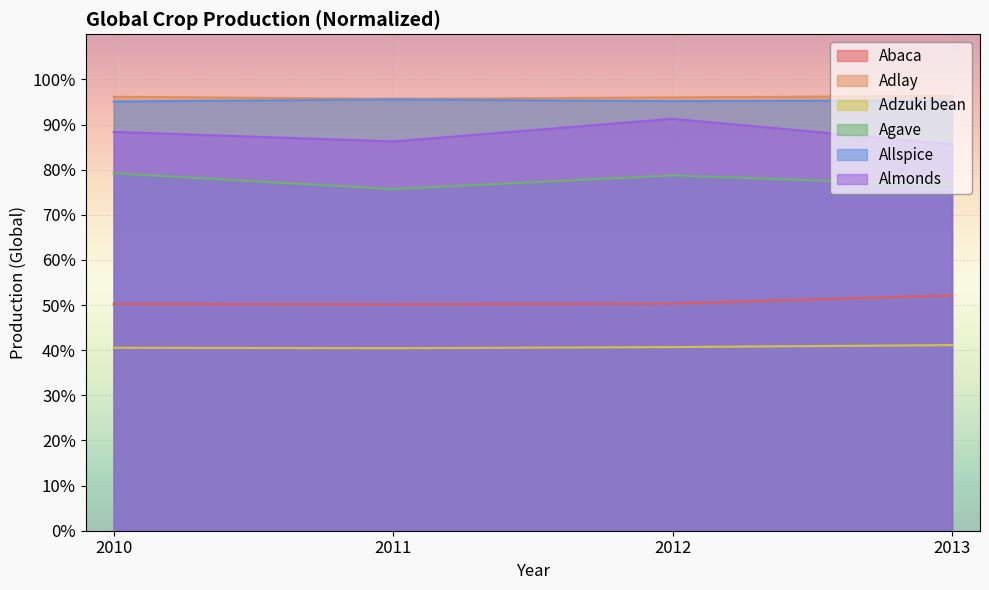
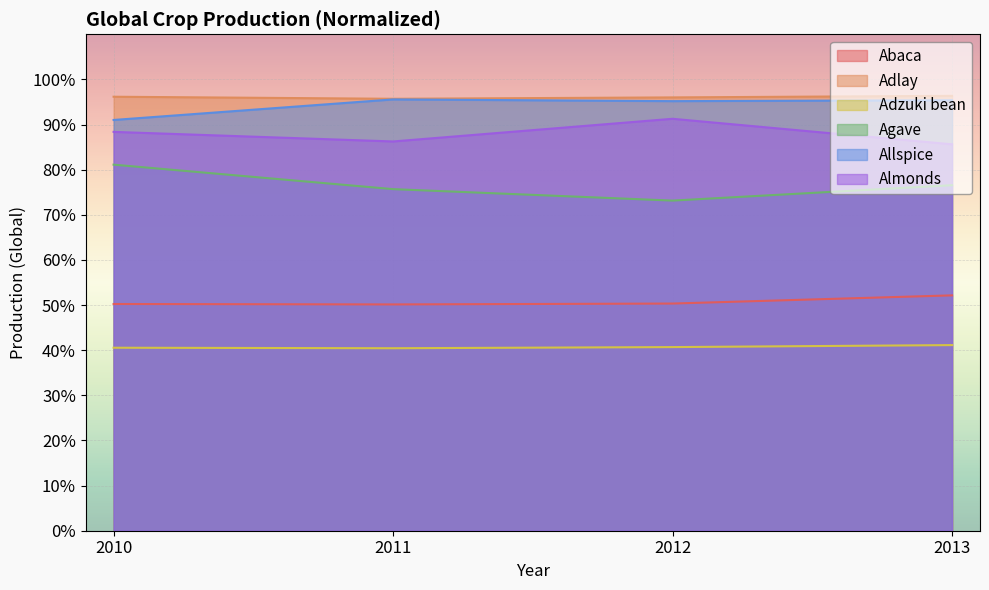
Agave, 2010: 79% -> 81%
Allspice, 2010: 95% -> 91%
Agave, 2012: 79% -> 73%
